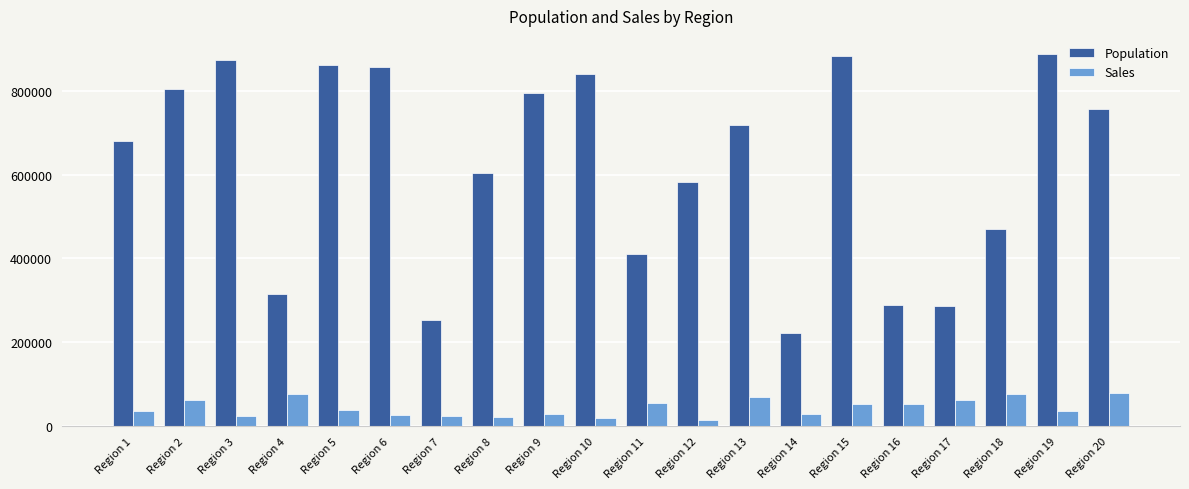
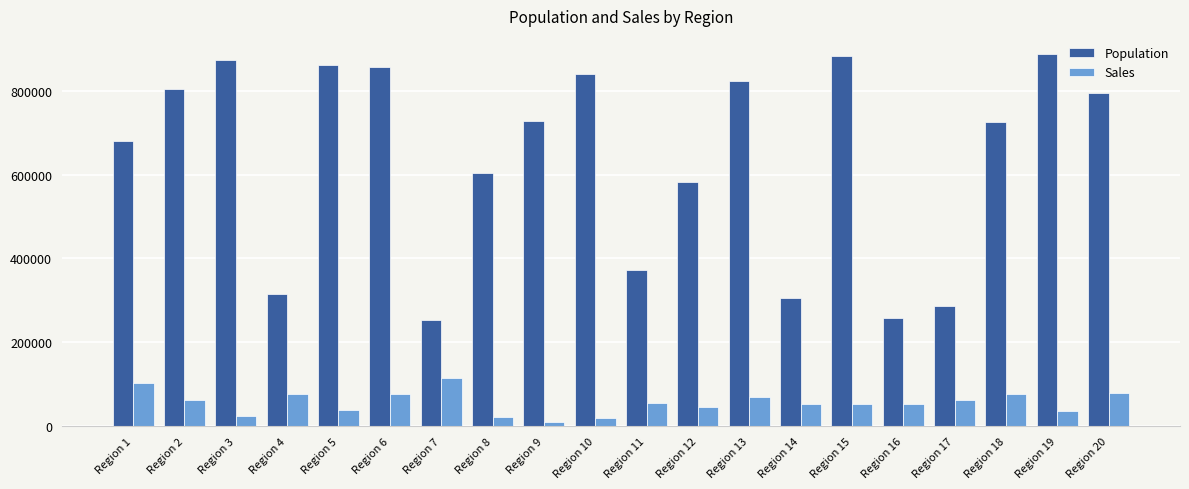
Sales, Region 1: 40000 -> 100000
Sales, Region 6: 30000 -> 80000
Sales, Region 7: 20000 -> 110000
Population, Region 9: 790000 -> 730000
Sales, Region 9: 30000 -> 10000
Population, Region 11: 410000 -> 370000
Sales, Region 12: 20000 -> 50000
Population, Region 13: 720000 -> 820000
Population, Region 14: 220000 -> 300000
Sales, Region 14: 30000 -> 50000
Population, Region 16: 290000 -> 260000
Population, Region 18: 470000 -> 720000
Population, Region 20: 760000 -> 790000
